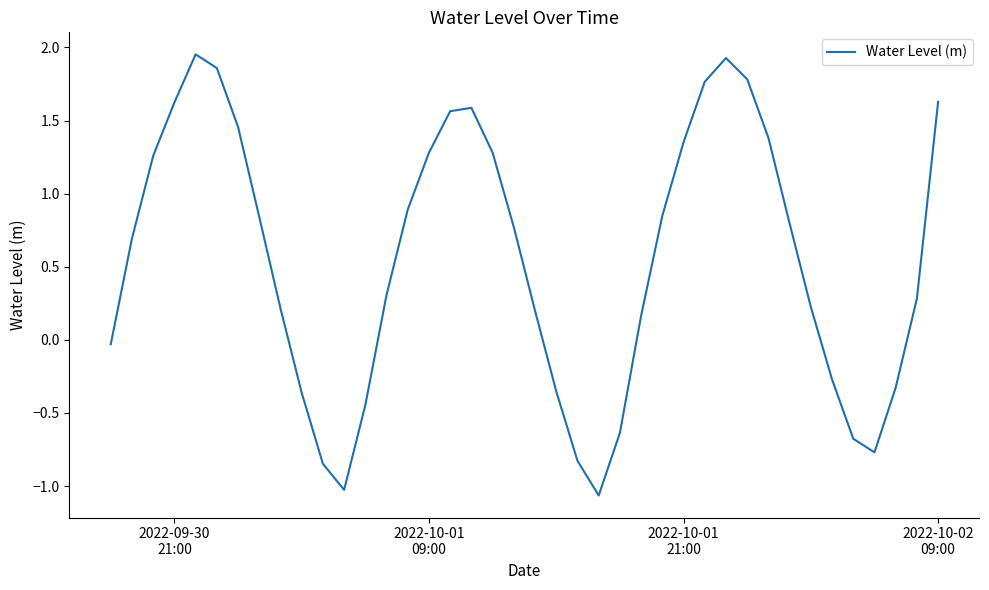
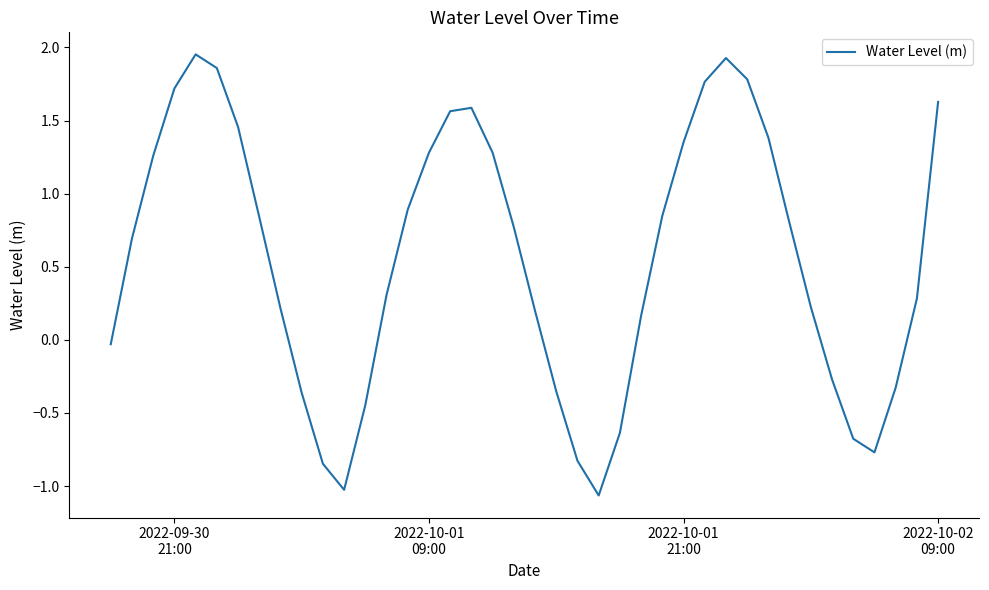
2022-09-30 21:00: 1.62 -> 1.72
